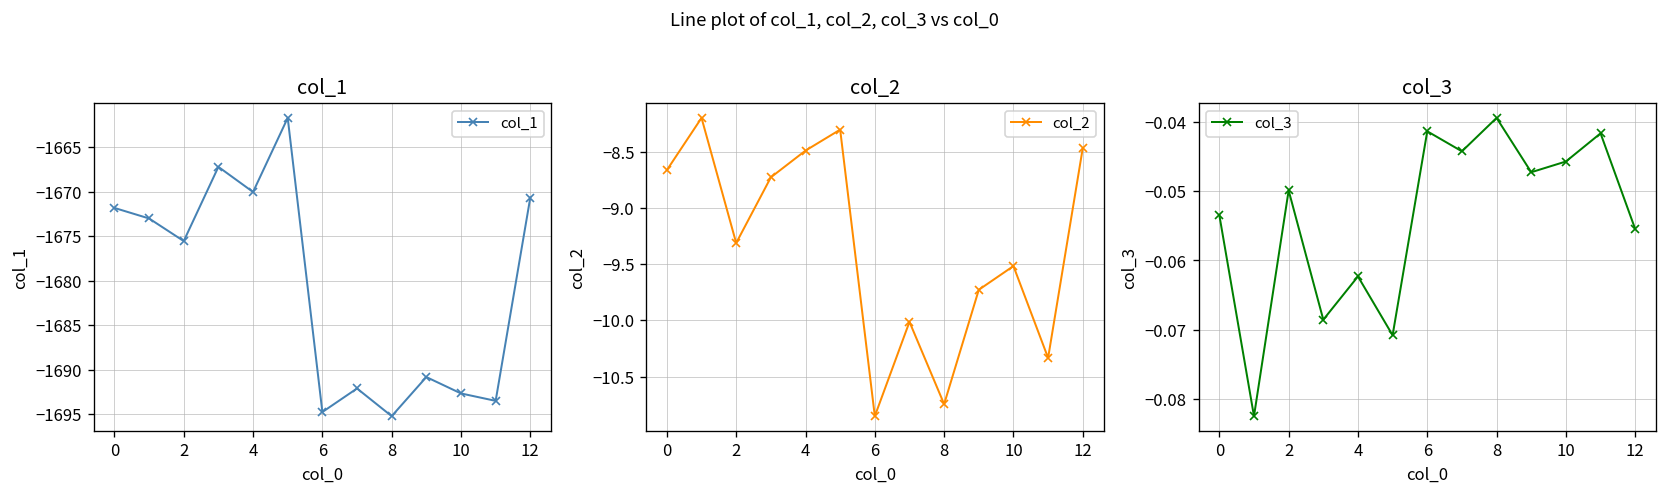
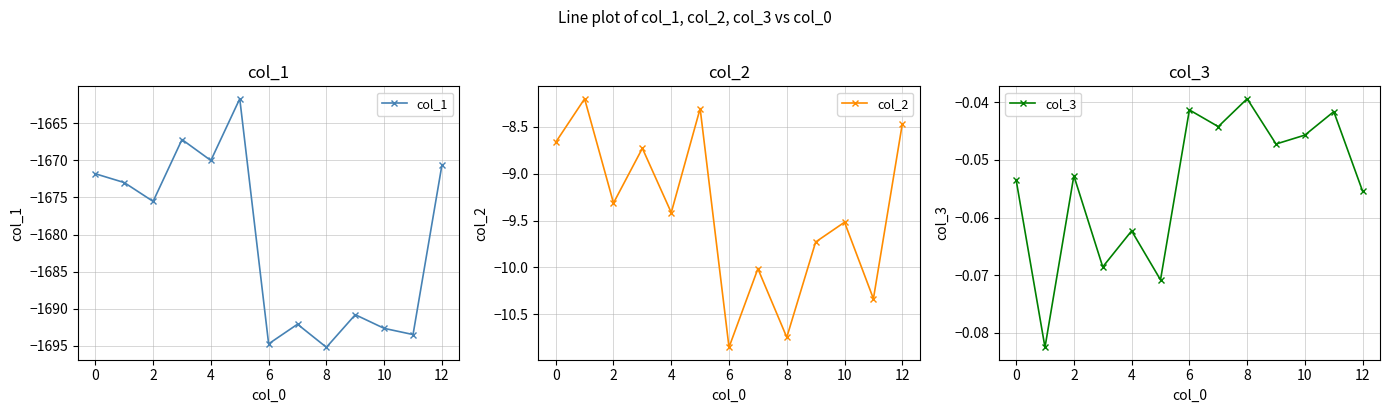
col_2, 4: -8.5 -> -9.4
col_3, 2: -0.050 -> -0.053
